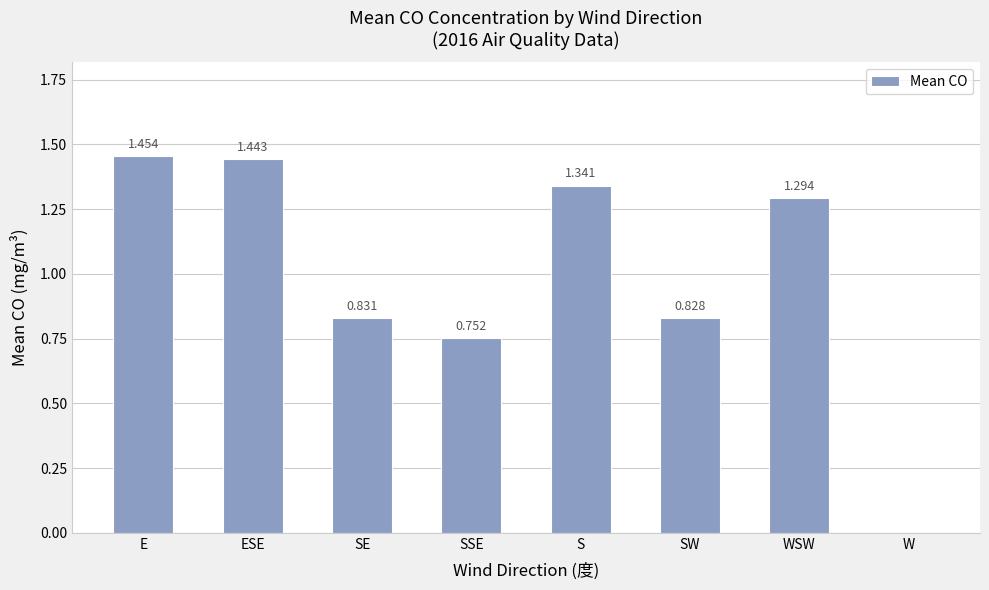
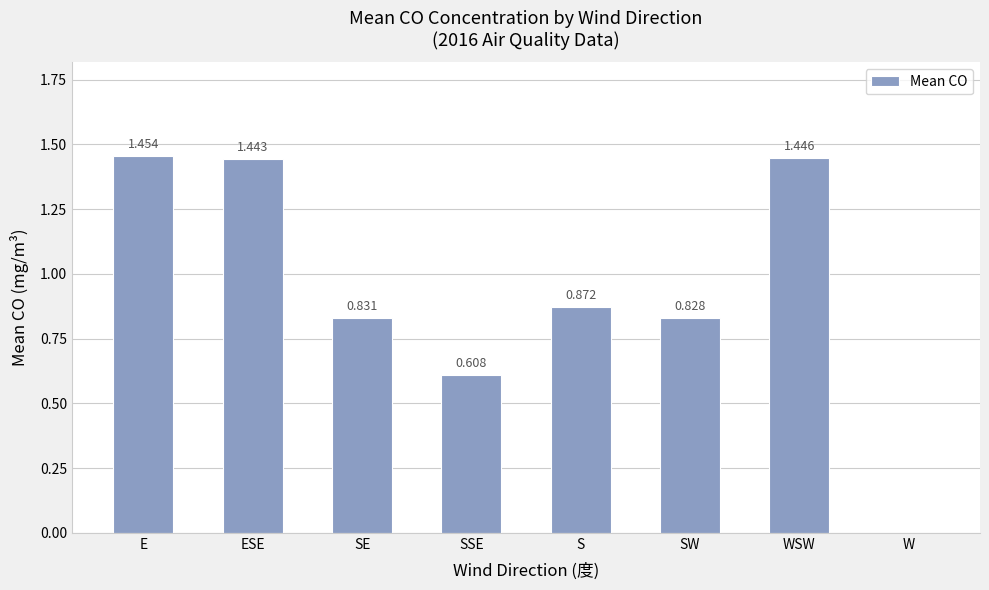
SSE: 0.752 -> 0.608
S: 1.341 -> 0.872
WSW: 1.294 -> 1.446
